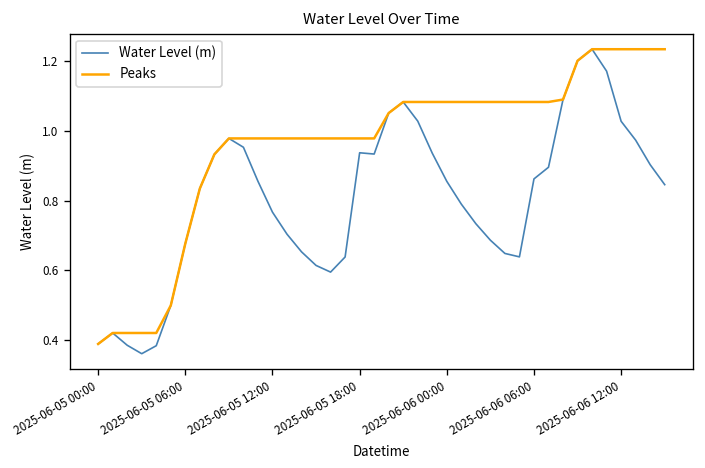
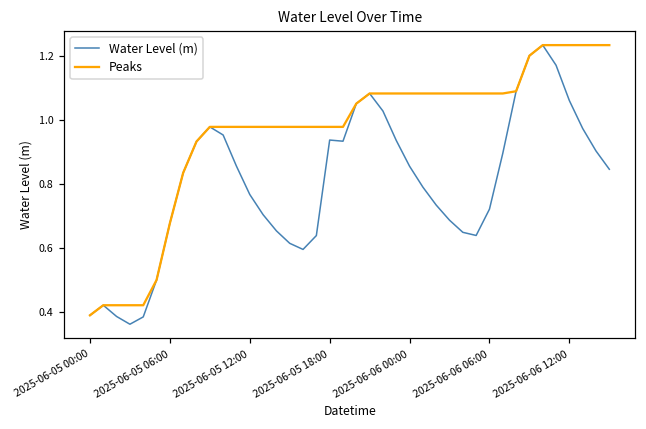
Water Level (m), 2025-06-06 06:00: 0.86 -> 0.72
Water Level (m), 2025-06-06 12:00: 1.03 -> 1.06
